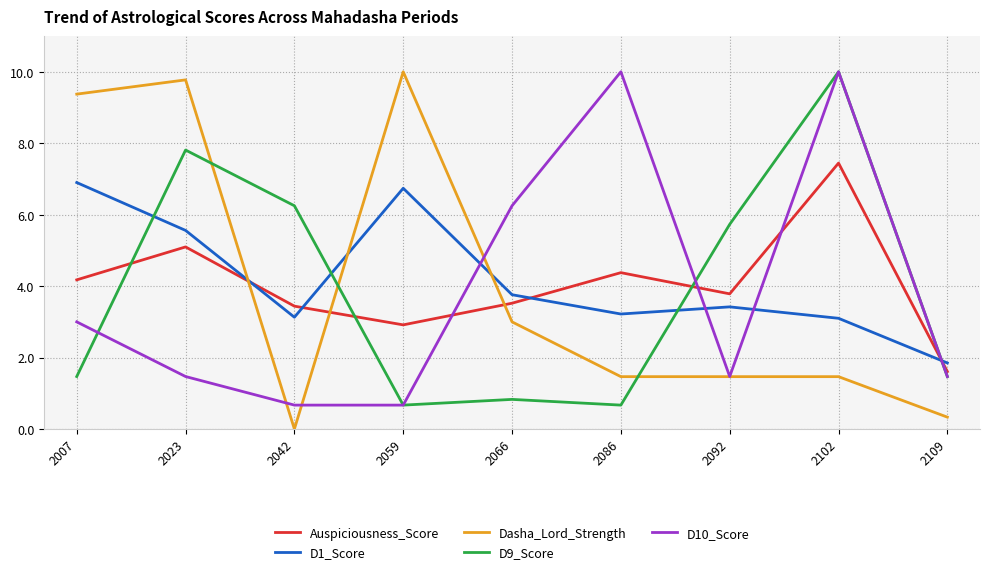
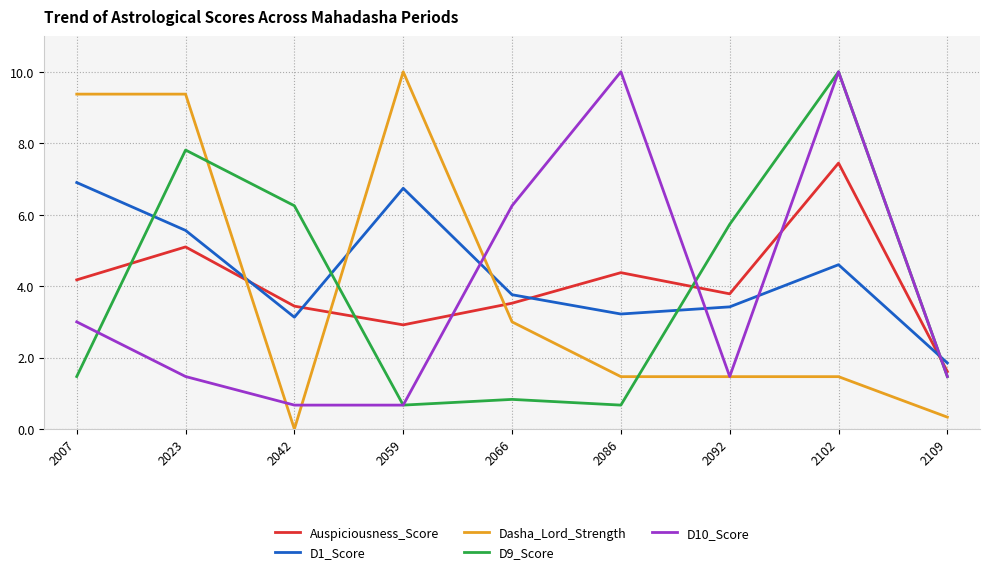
Dasha_Lord_Strength, 2023: 9.8 -> 9.4
D1_Score, 2102: 3.1 -> 4.6
